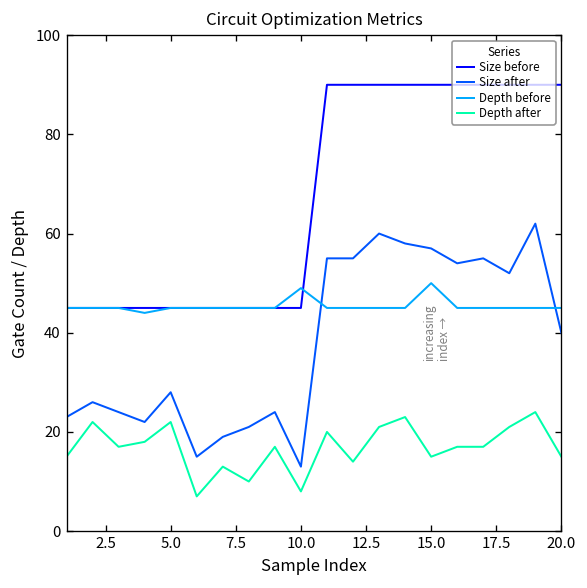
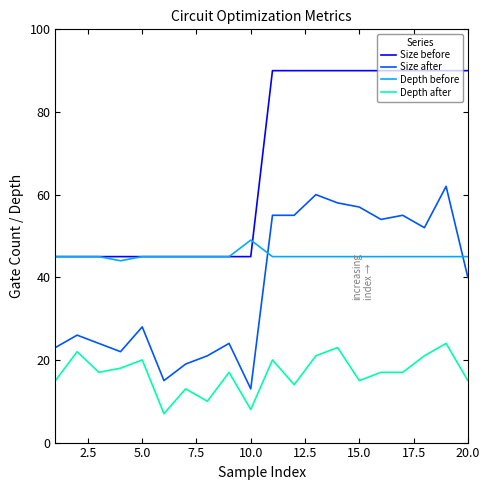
Depth after, 5.0: 22 -> 20
Depth before, 15.0: 50 -> 45
